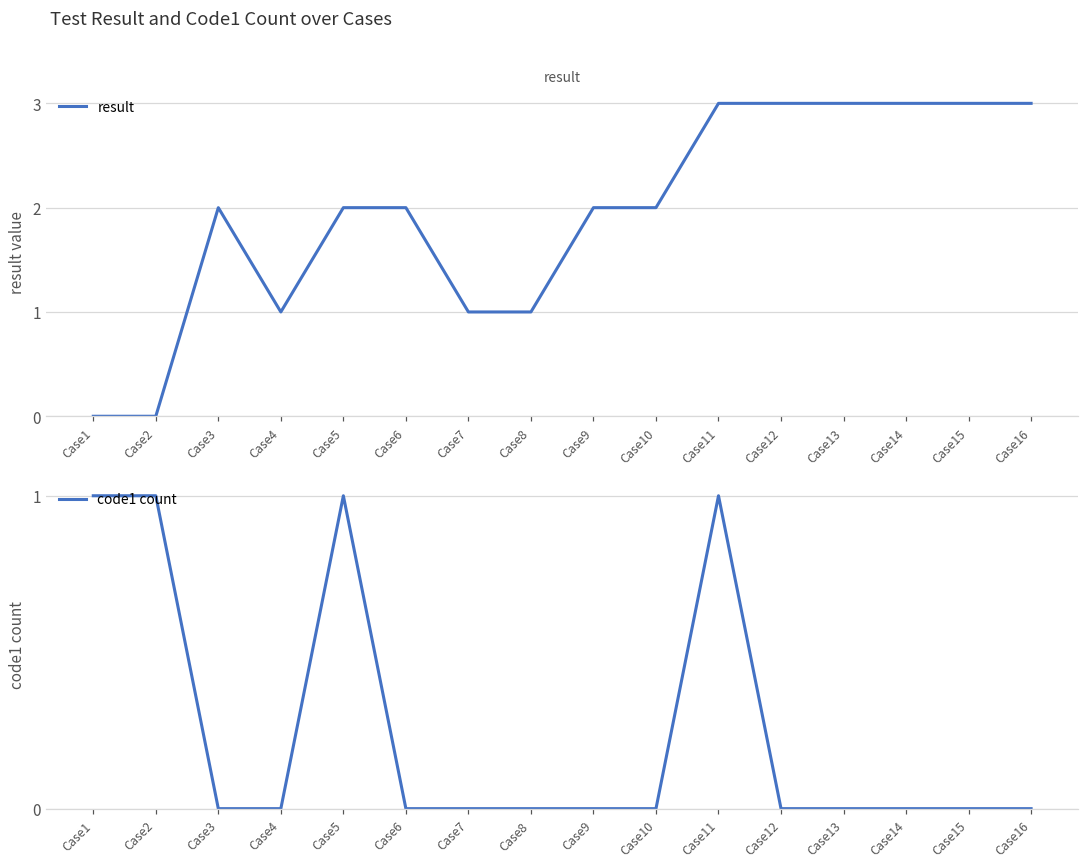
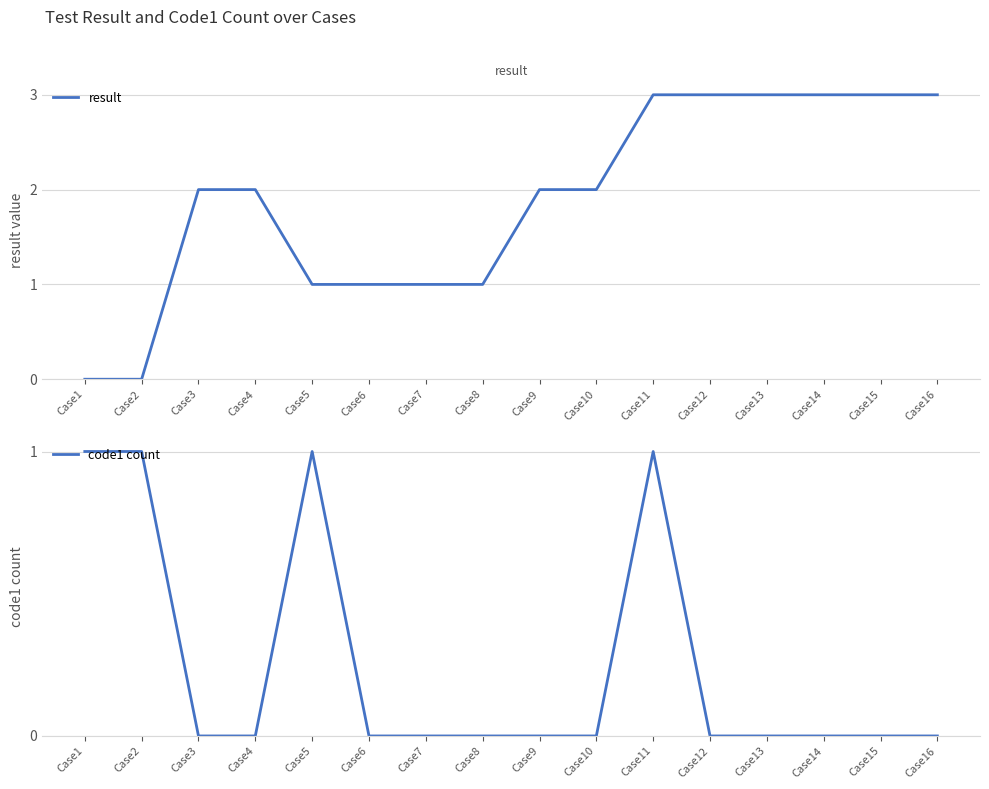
result, Case4: 1 -> 2
result, Case5: 2 -> 1
result, Case6: 2 -> 1
